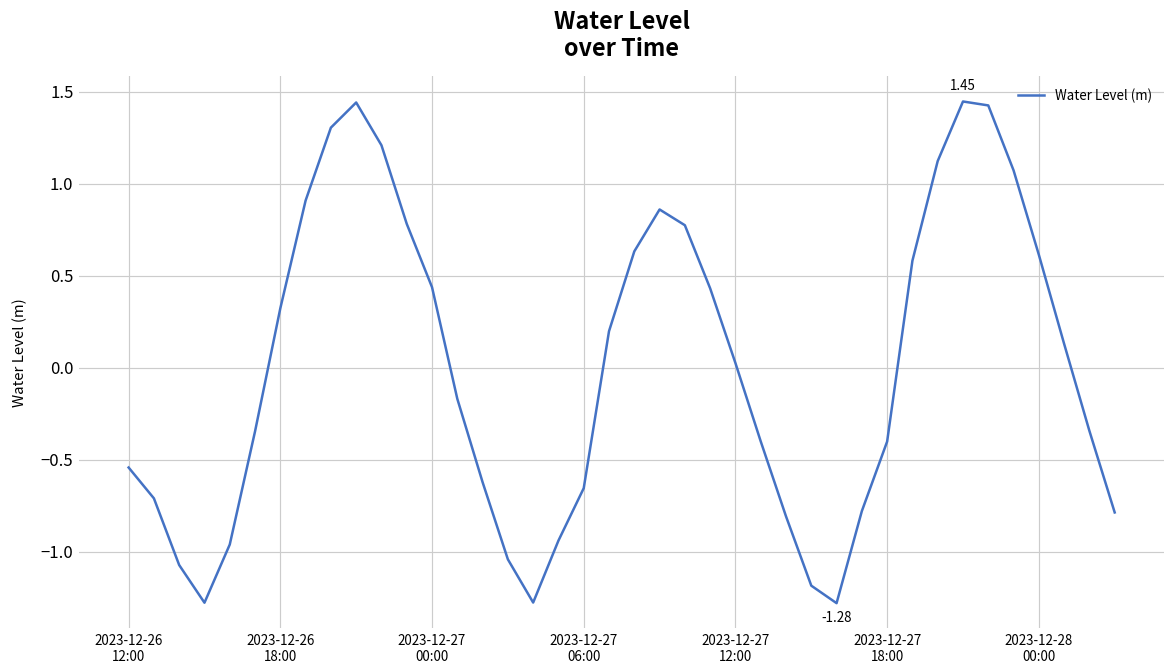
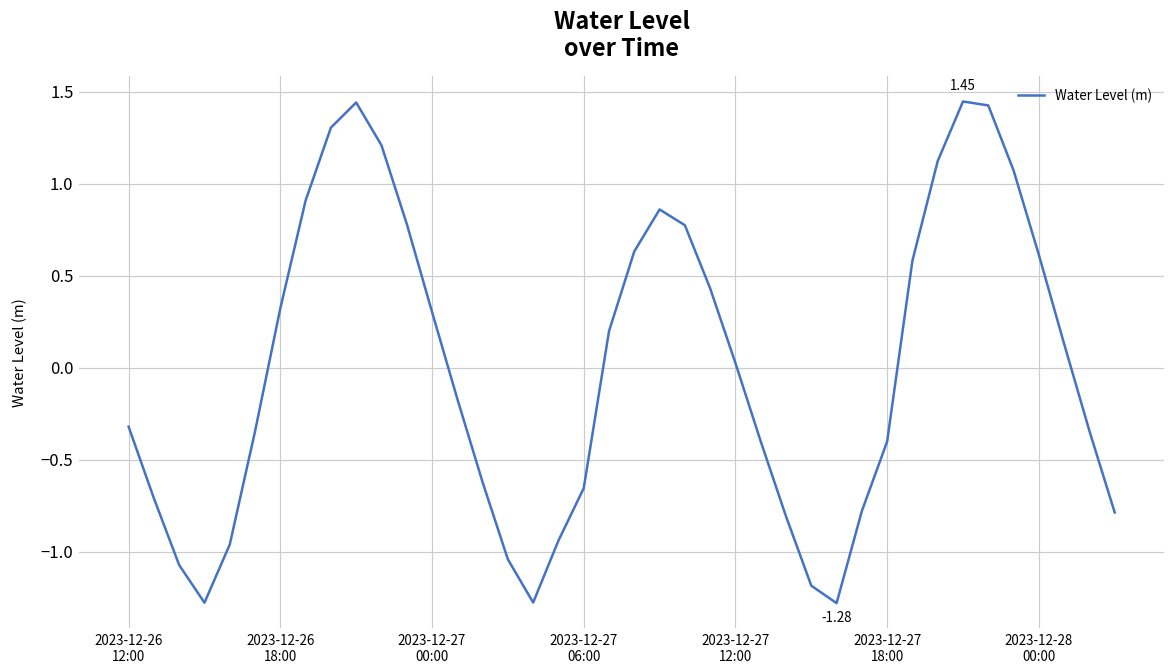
2023-12-26 12:00: -0.54 -> -0.32
2023-12-27 00:00: 0.44 -> 0.30
